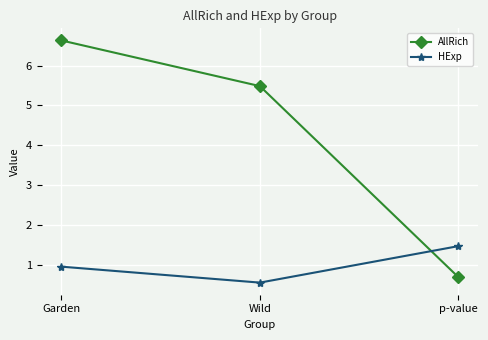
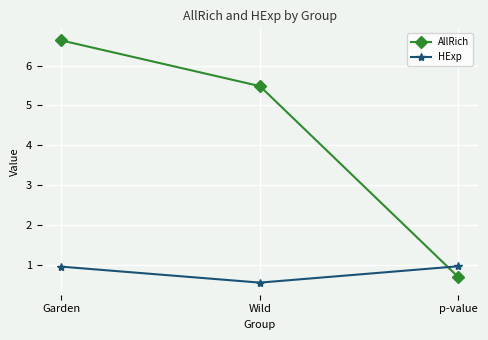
HExp, p-value: 1.5 -> 1.0
